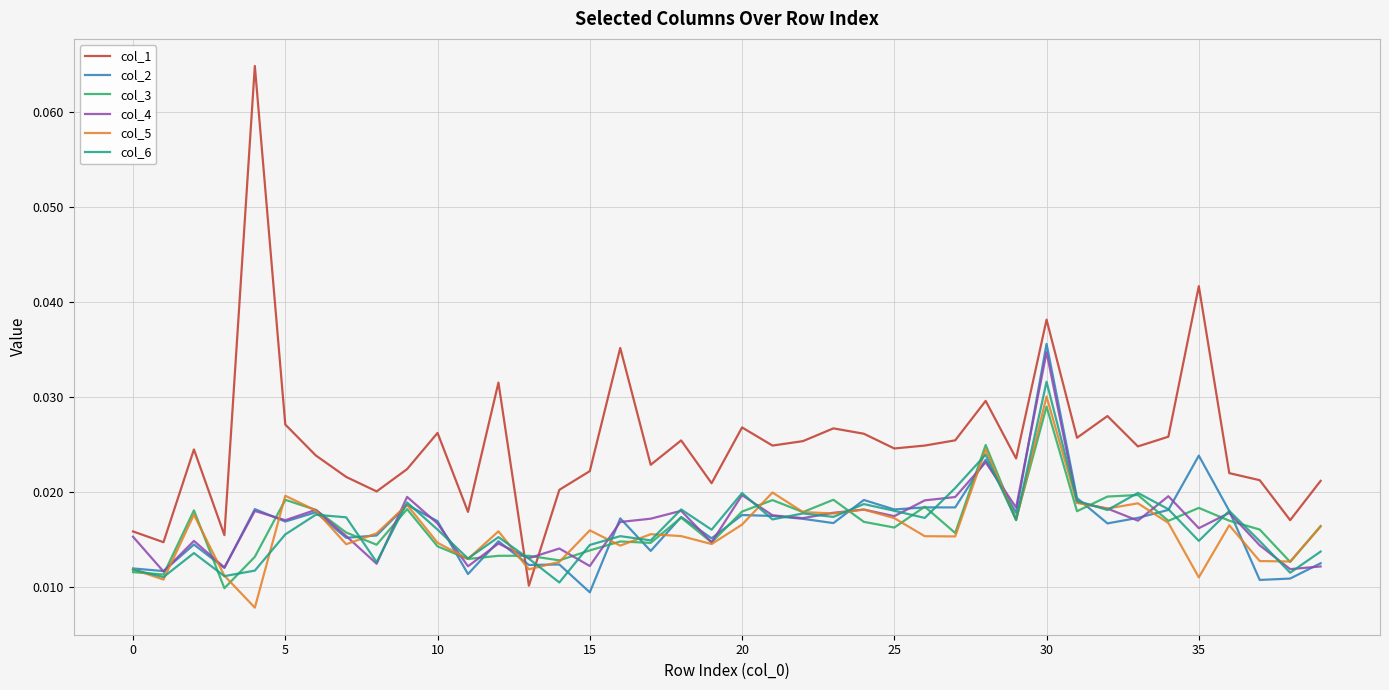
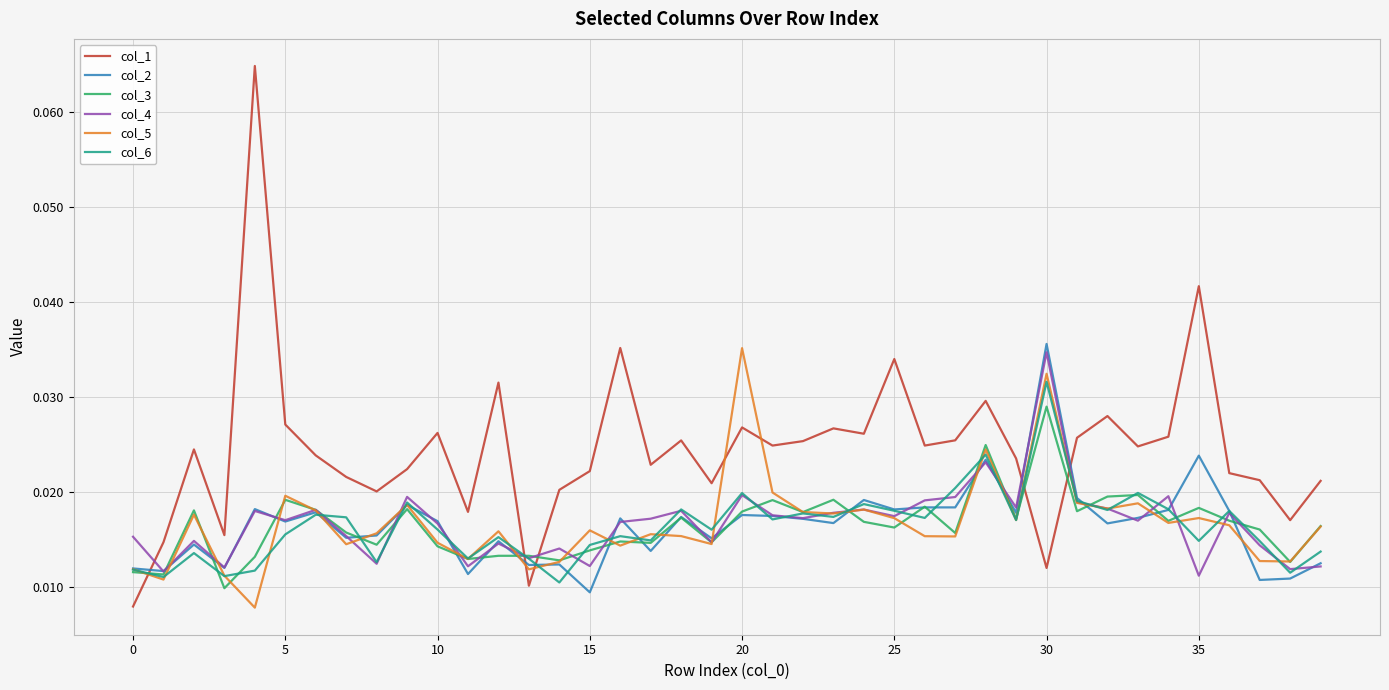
col_1, 0: 0.016 -> 0.008
col_5, 20: 0.017 -> 0.035
col_1, 25: 0.025 -> 0.034
col_1, 30: 0.038 -> 0.012
col_5, 30: 0.030 -> 0.032
col_4, 35: 0.016 -> 0.011
col_5, 35: 0.011 -> 0.017
